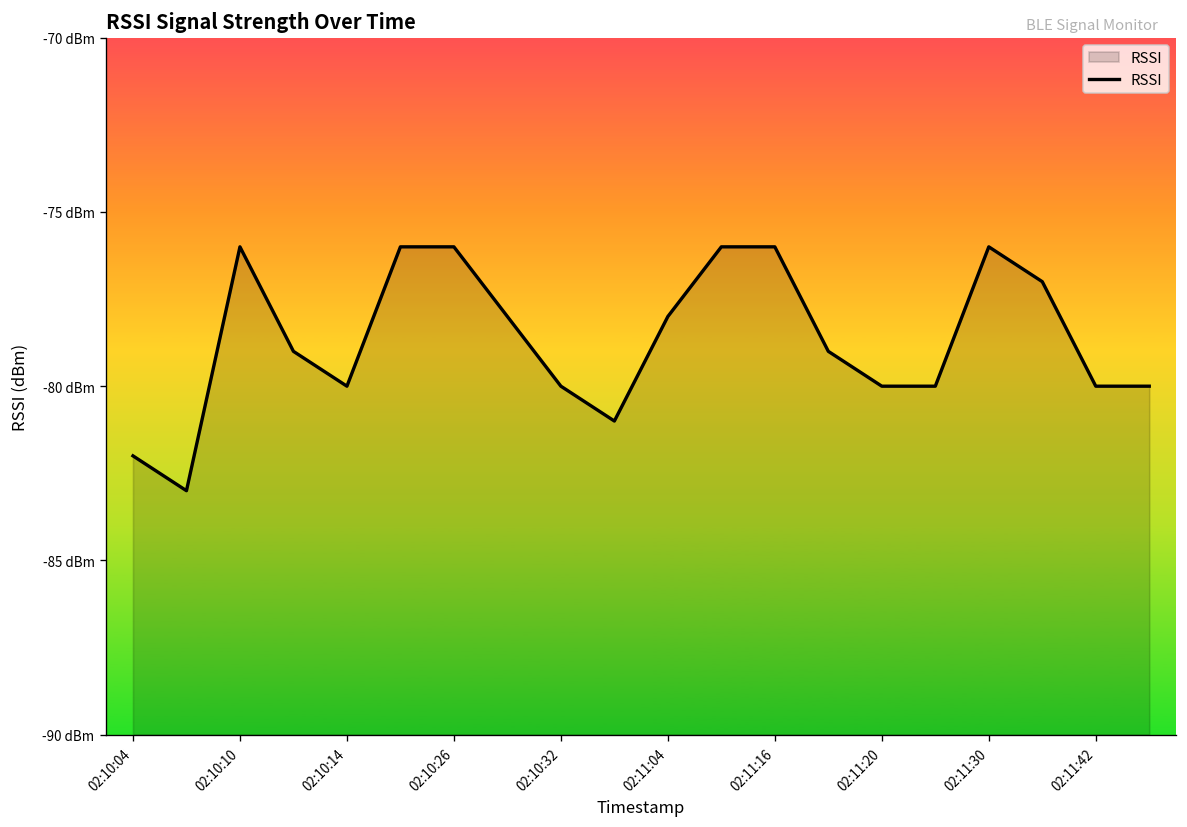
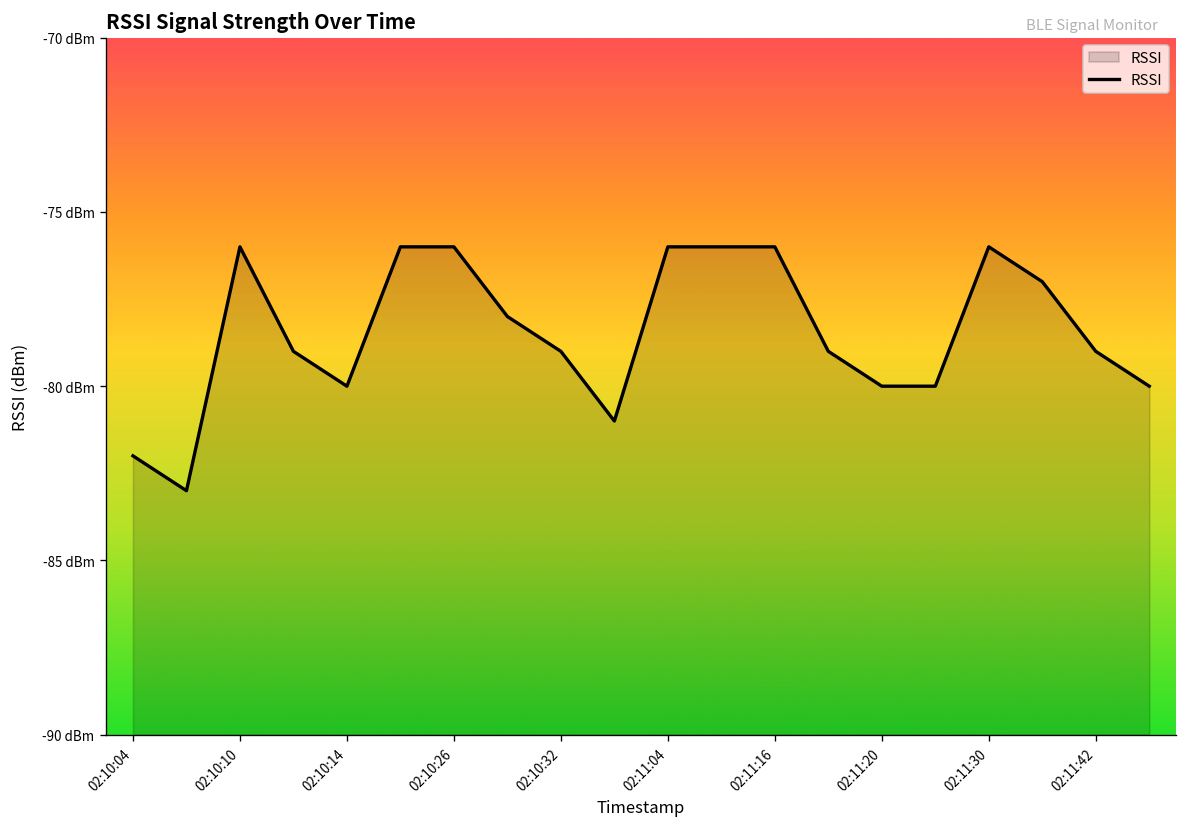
02:10:32: -80 dBm -> -79 dBm
02:11:04: -78 dBm -> -76 dBm
02:11:42: -80 dBm -> -79 dBm
